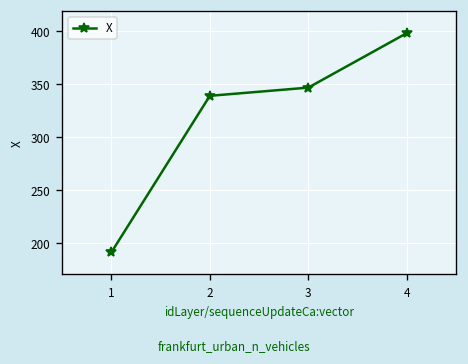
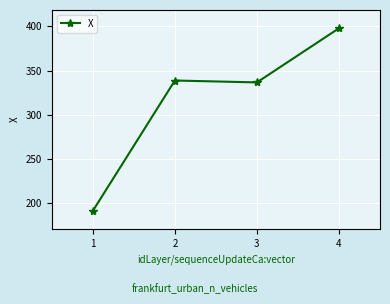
3: 350 -> 340
